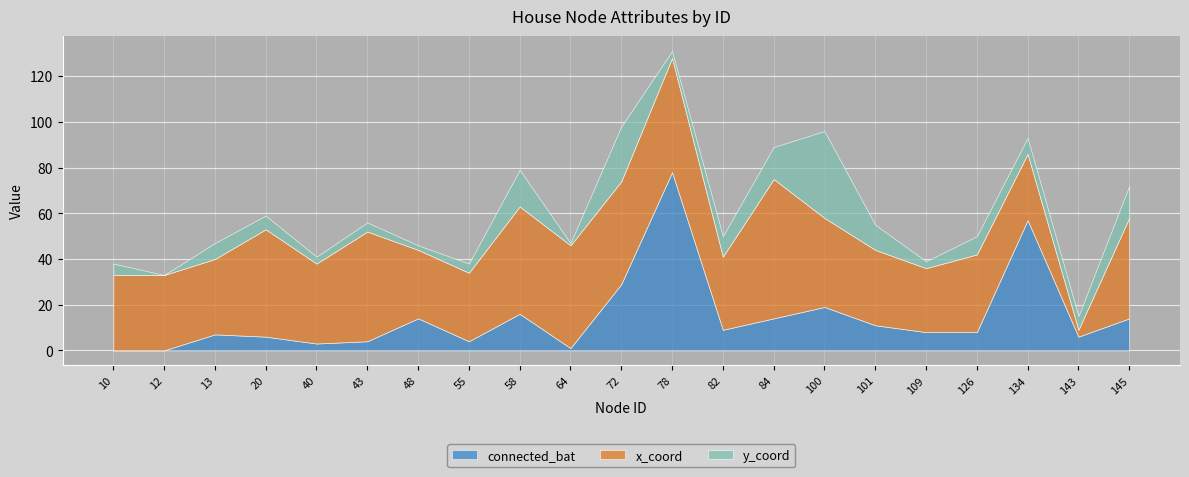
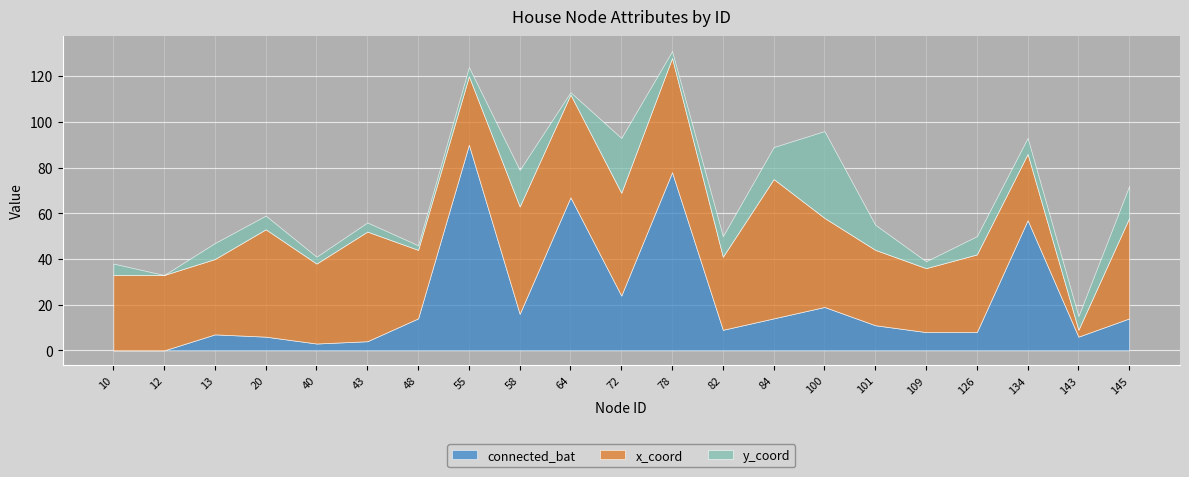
connected_bat, 55: 4 -> 90
connected_bat, 64: 1 -> 67
connected_bat, 72: 29 -> 24
